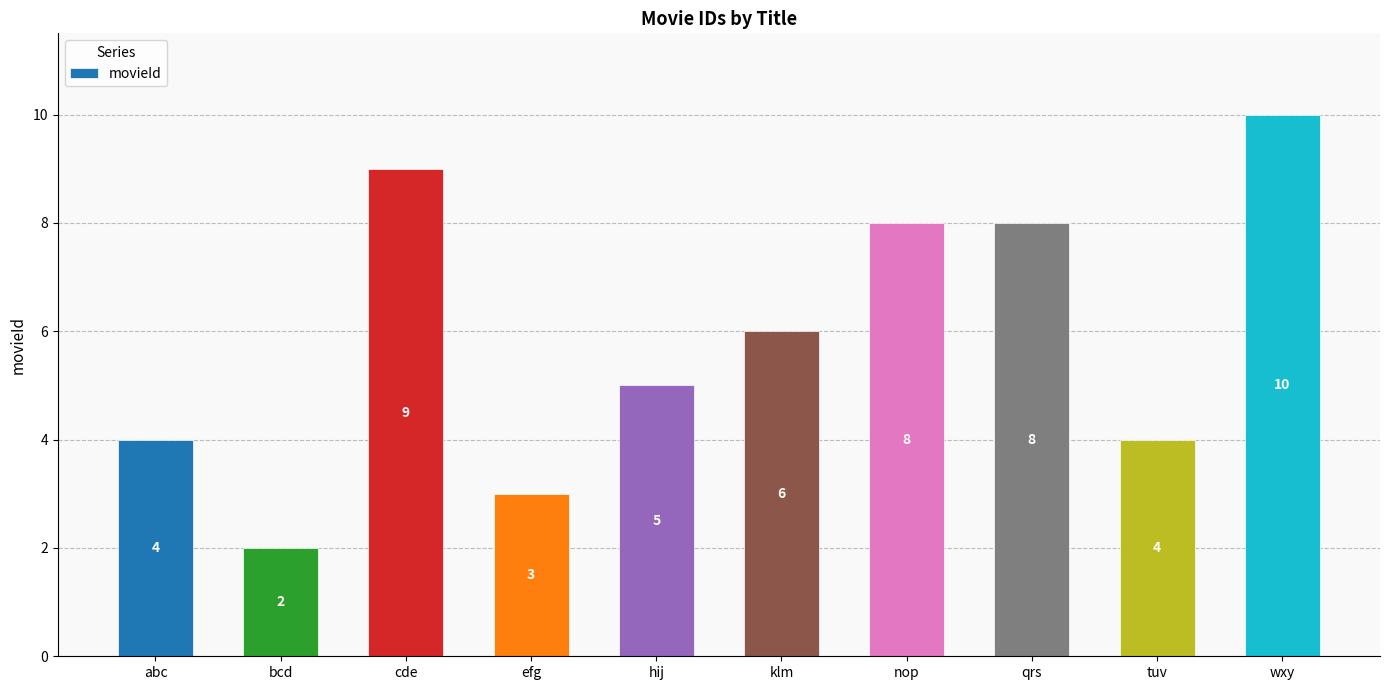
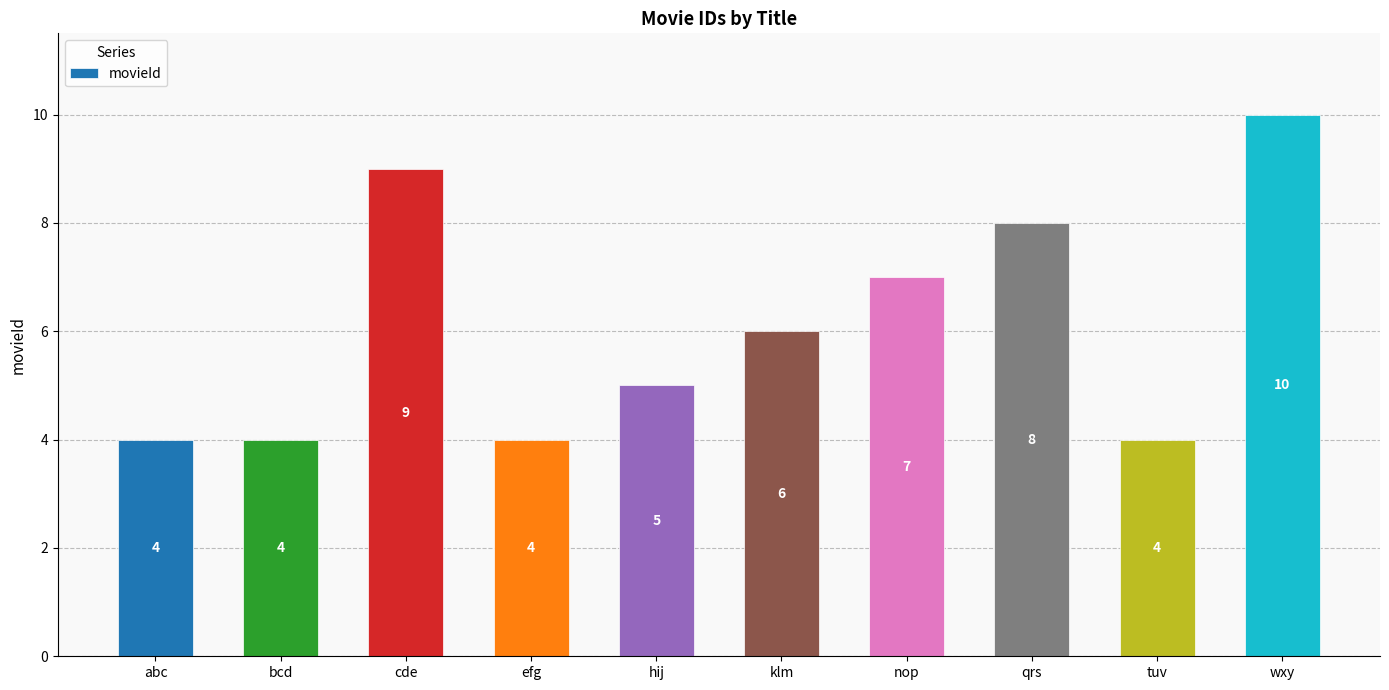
bcd: 2 -> 4
efg: 3 -> 4
nop: 8 -> 7
